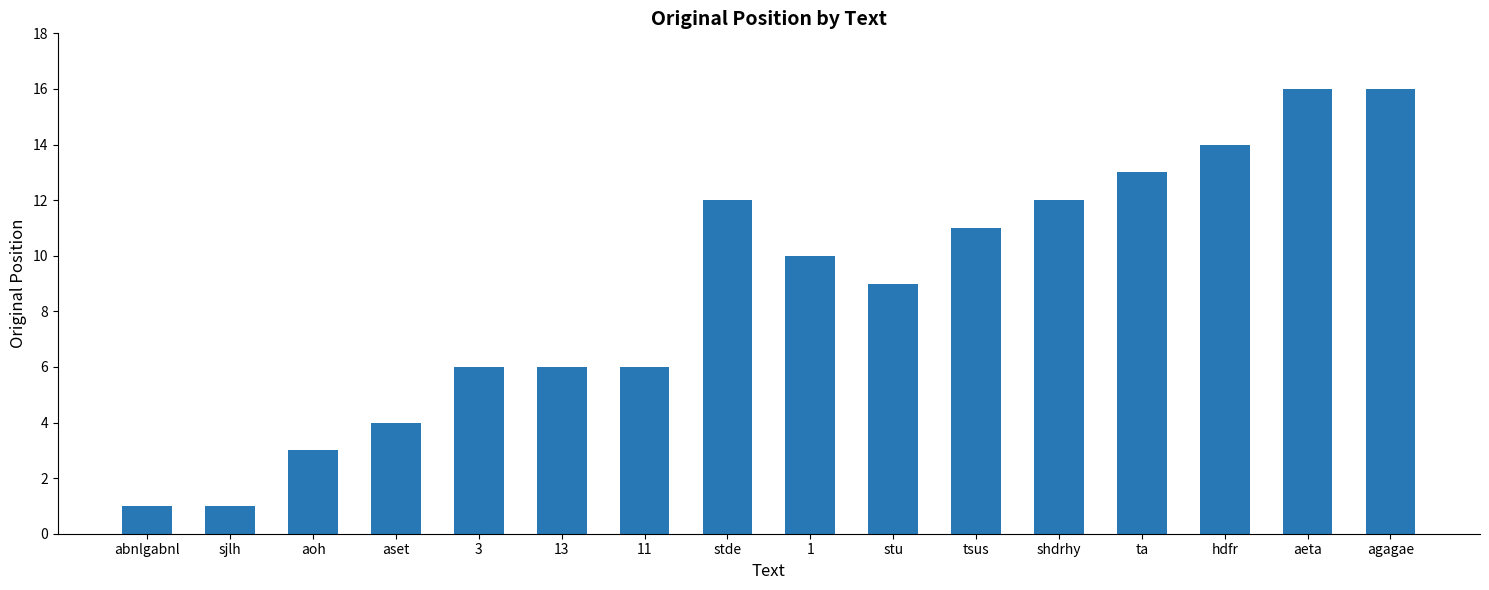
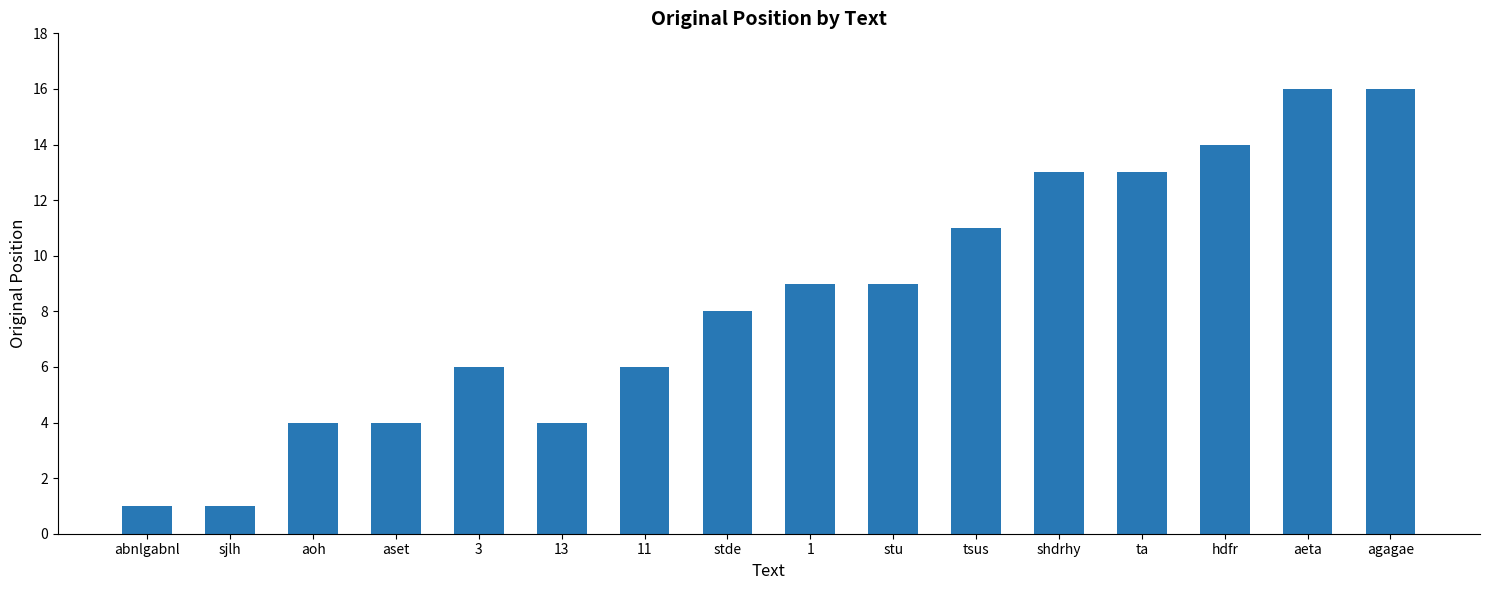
aoh: 3 -> 4
13: 6 -> 4
stde: 12 -> 8
1: 10 -> 9
shdrhy: 12 -> 13
